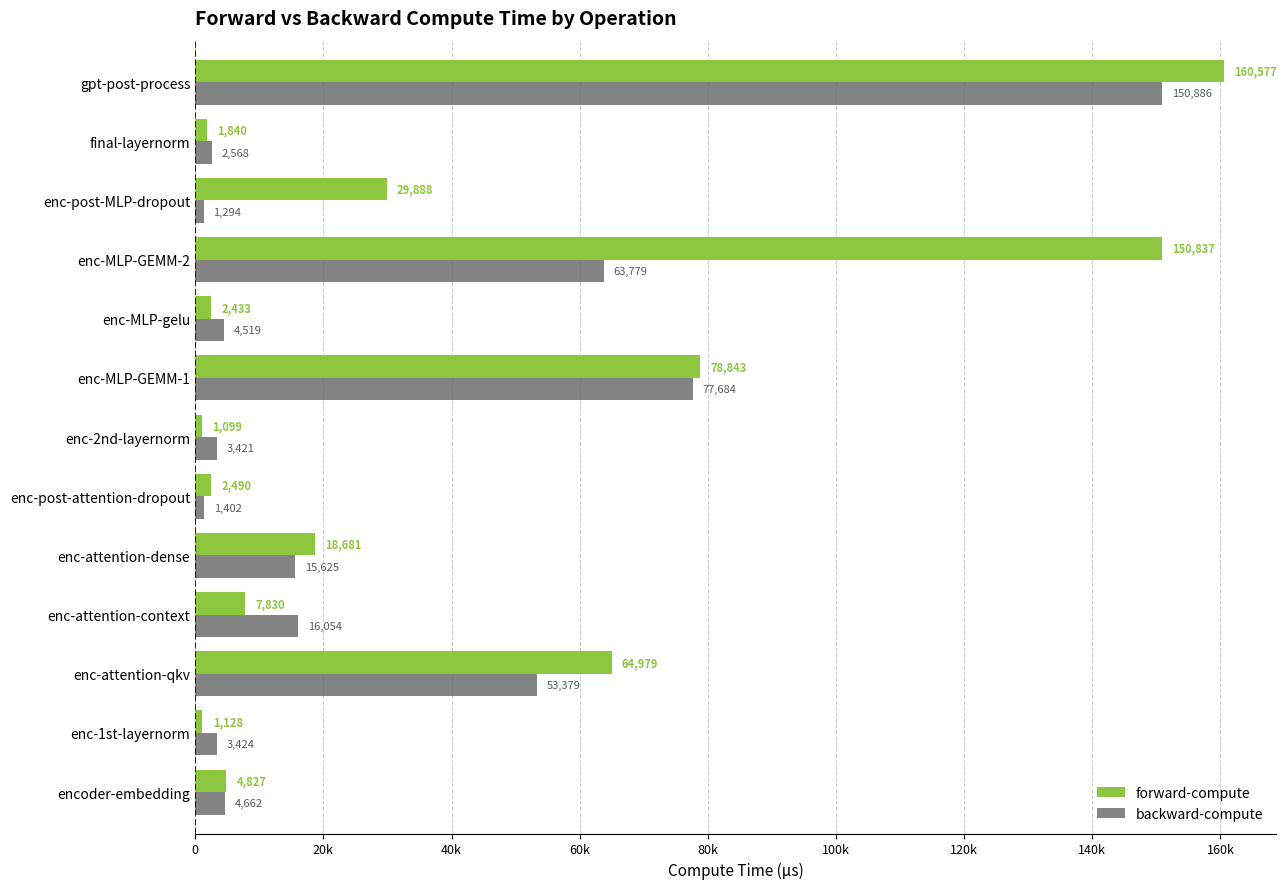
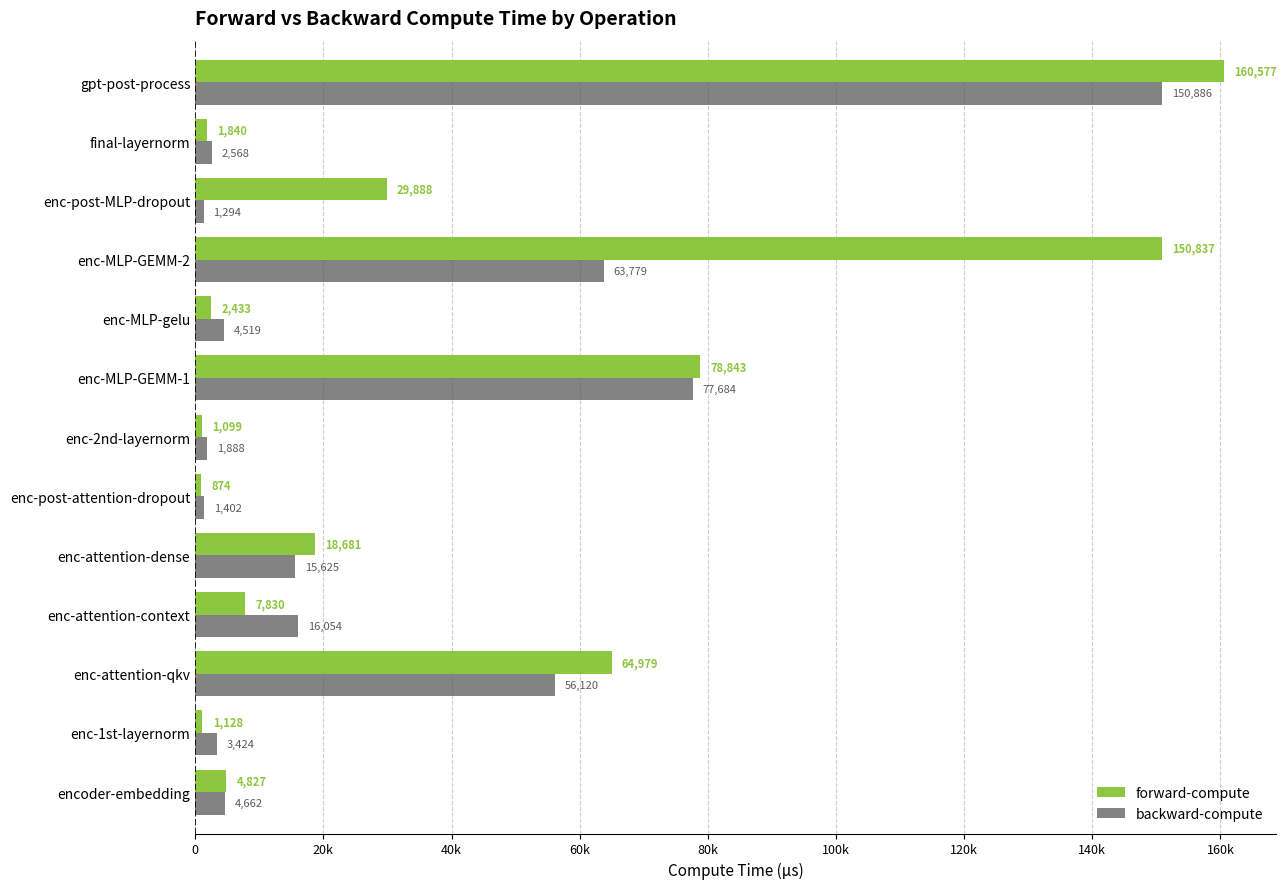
backward-compute, enc-2nd-layernorm: 3,421 -> 1,888
forward-compute, enc-post-attention-dropout: 2,490 -> 874
backward-compute, enc-attention-qkv: 53,379 -> 56,120
